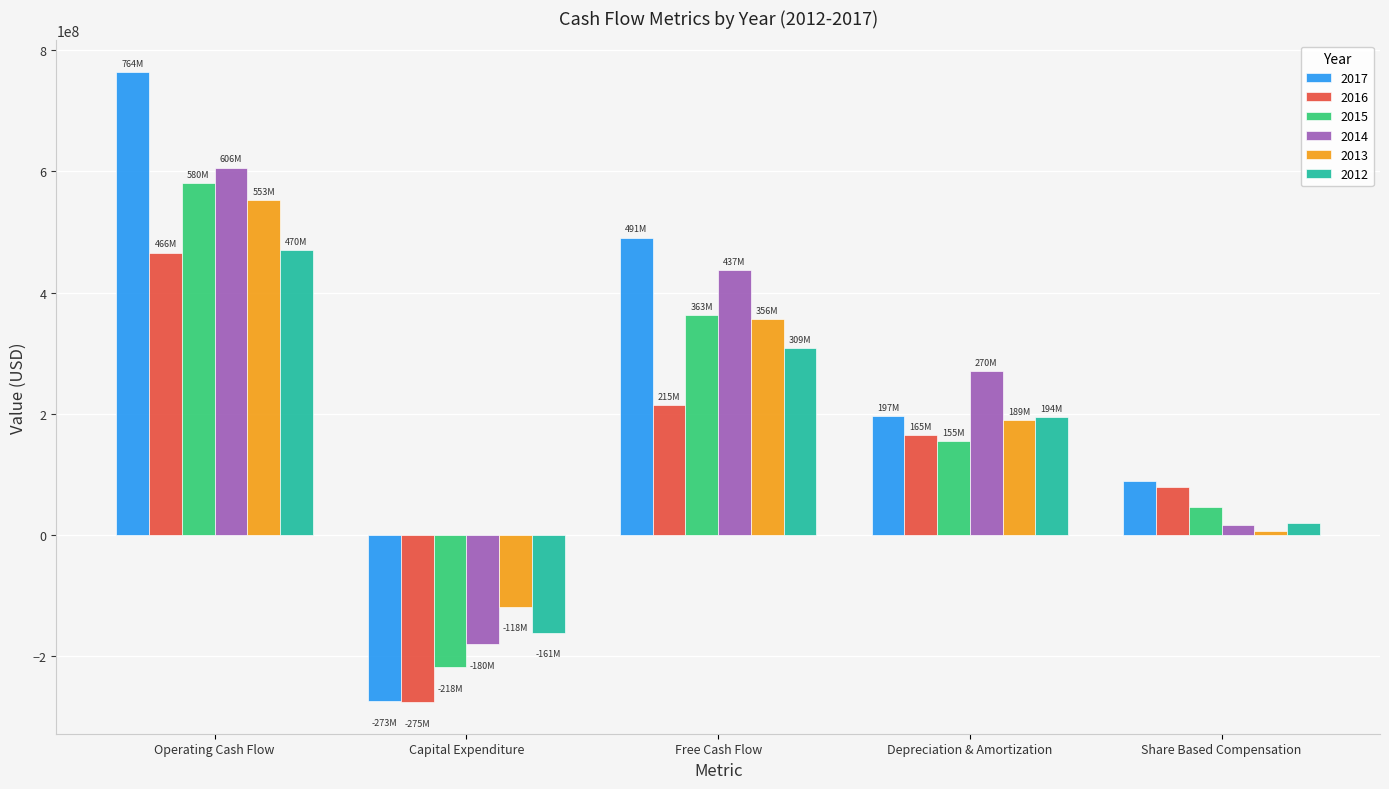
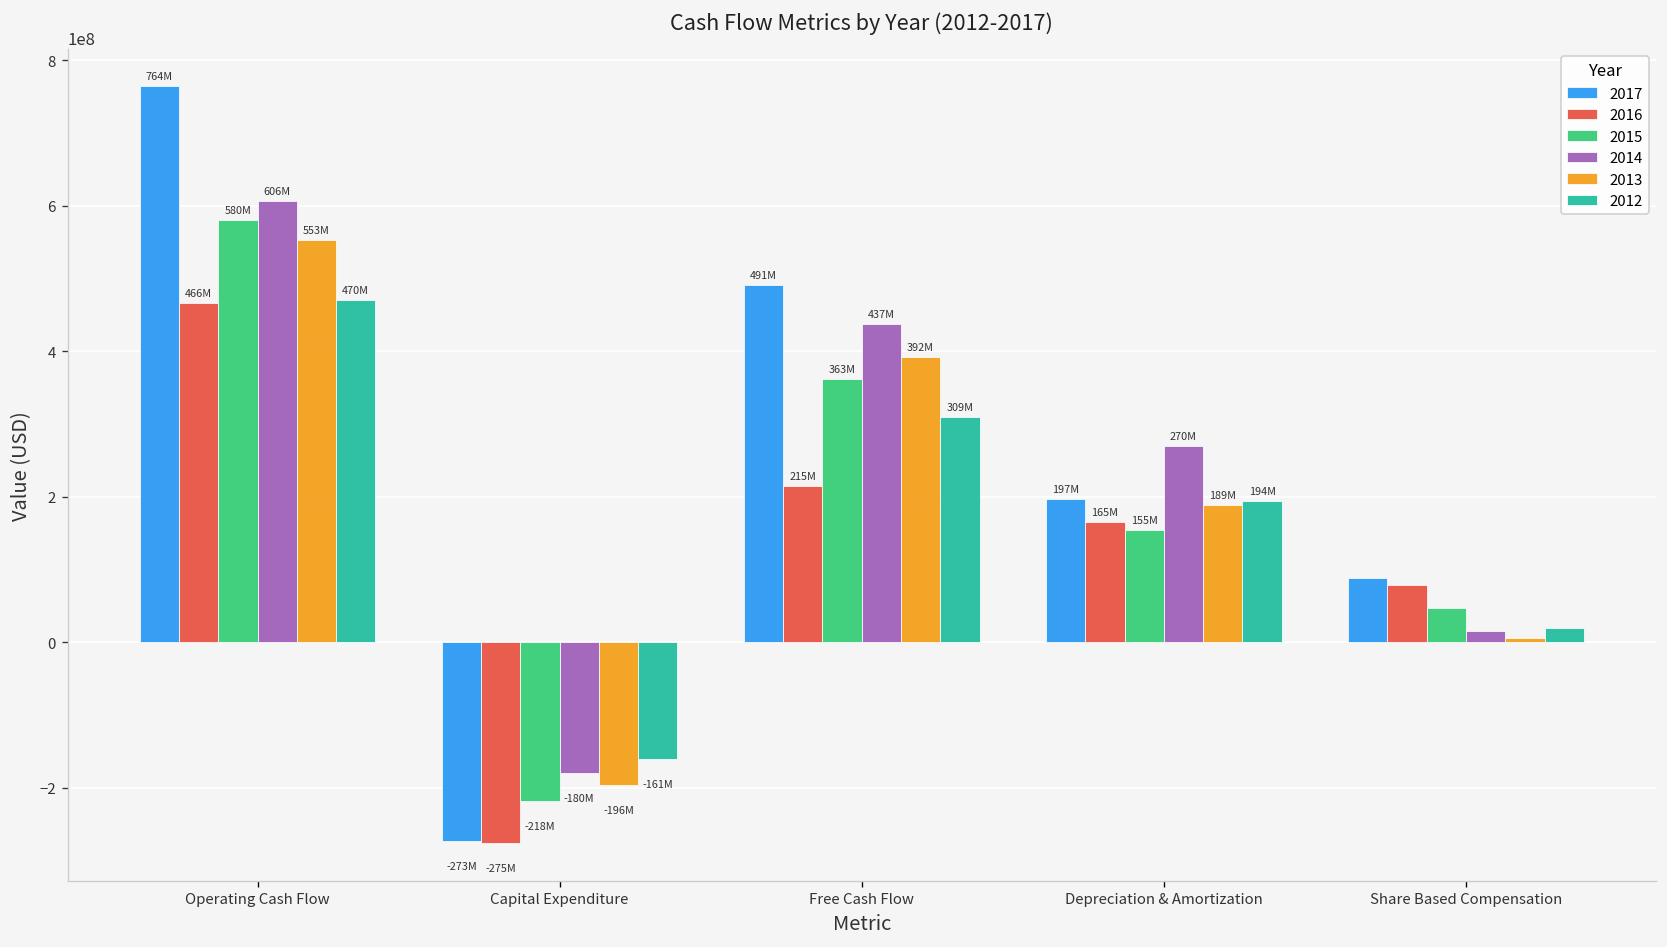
2013, Capital Expenditure: -118M -> -196M
2013, Free Cash Flow: 356M -> 392M
